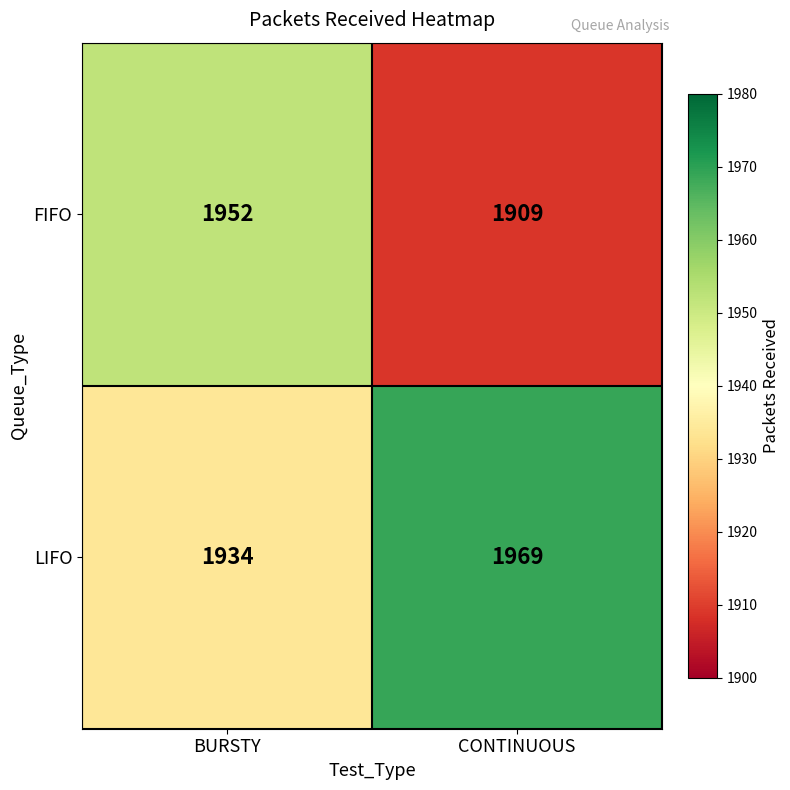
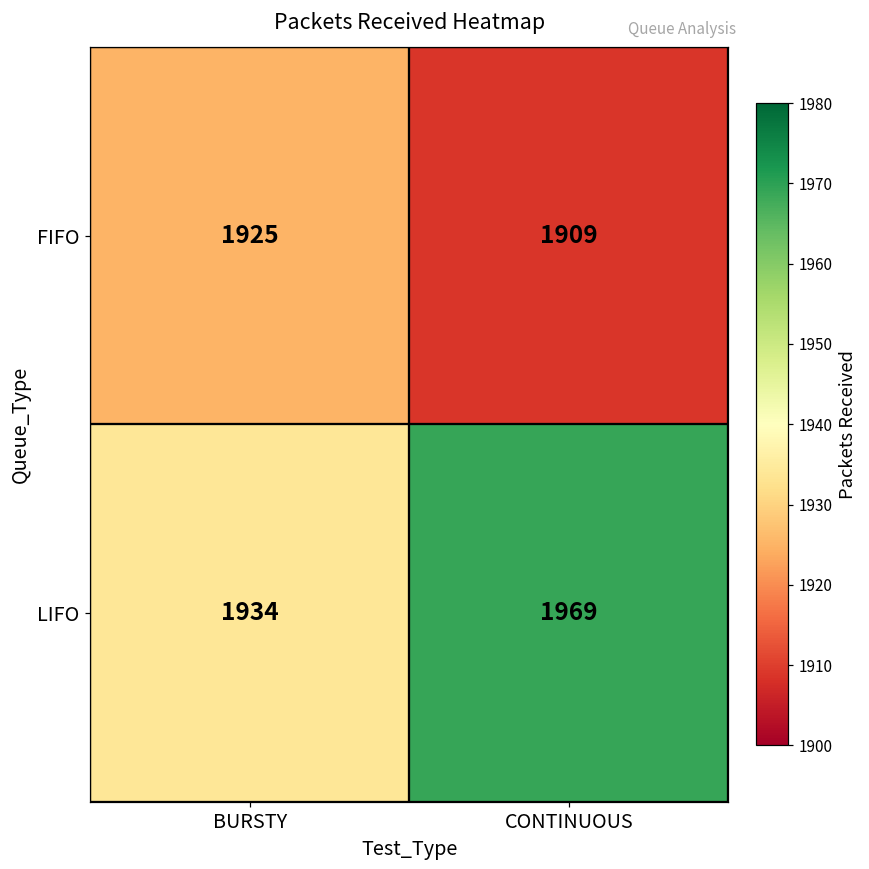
FIFO, BURSTY: 1952 -> 1925
